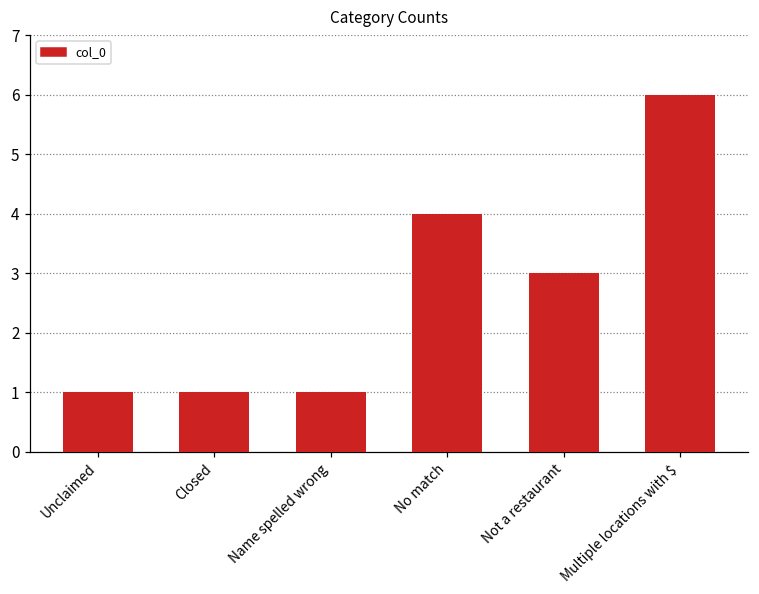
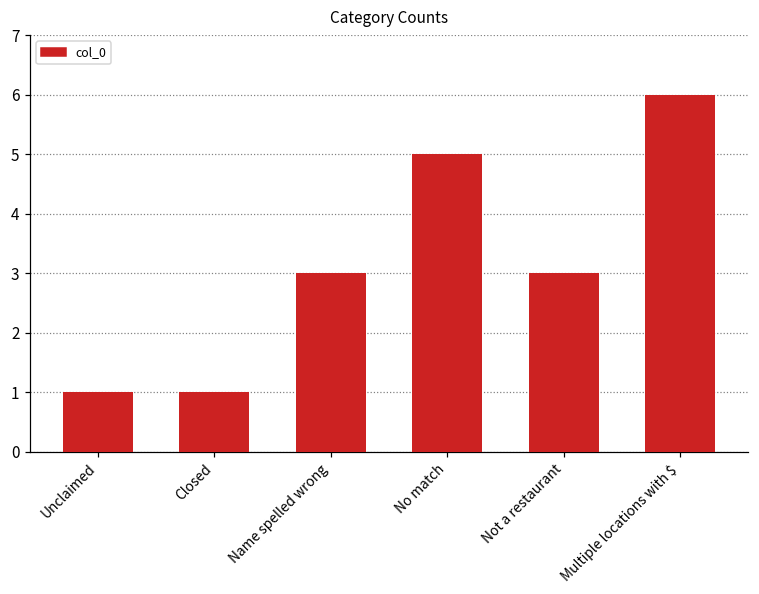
Name spelled wrong: 1 -> 3
No match: 4 -> 5
